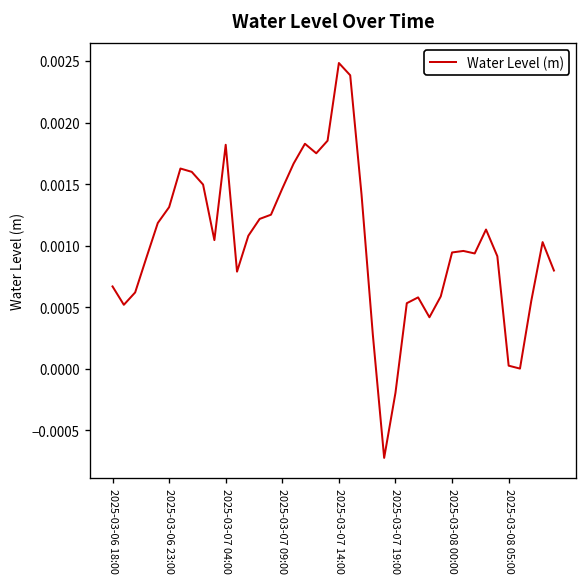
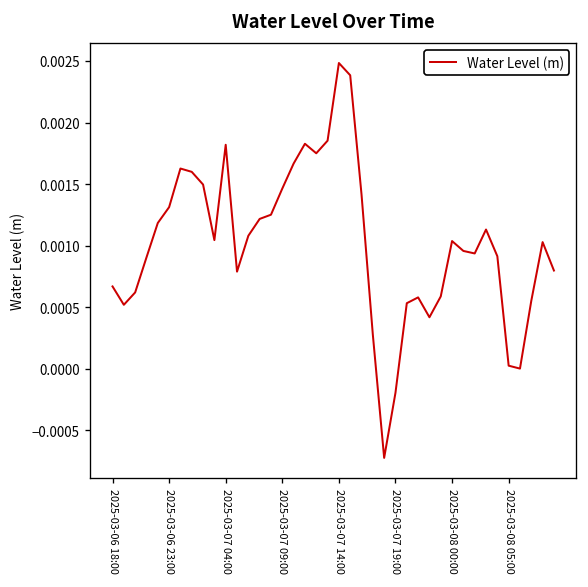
2025-03-08 00:00: 0.00095 -> 0.00104
